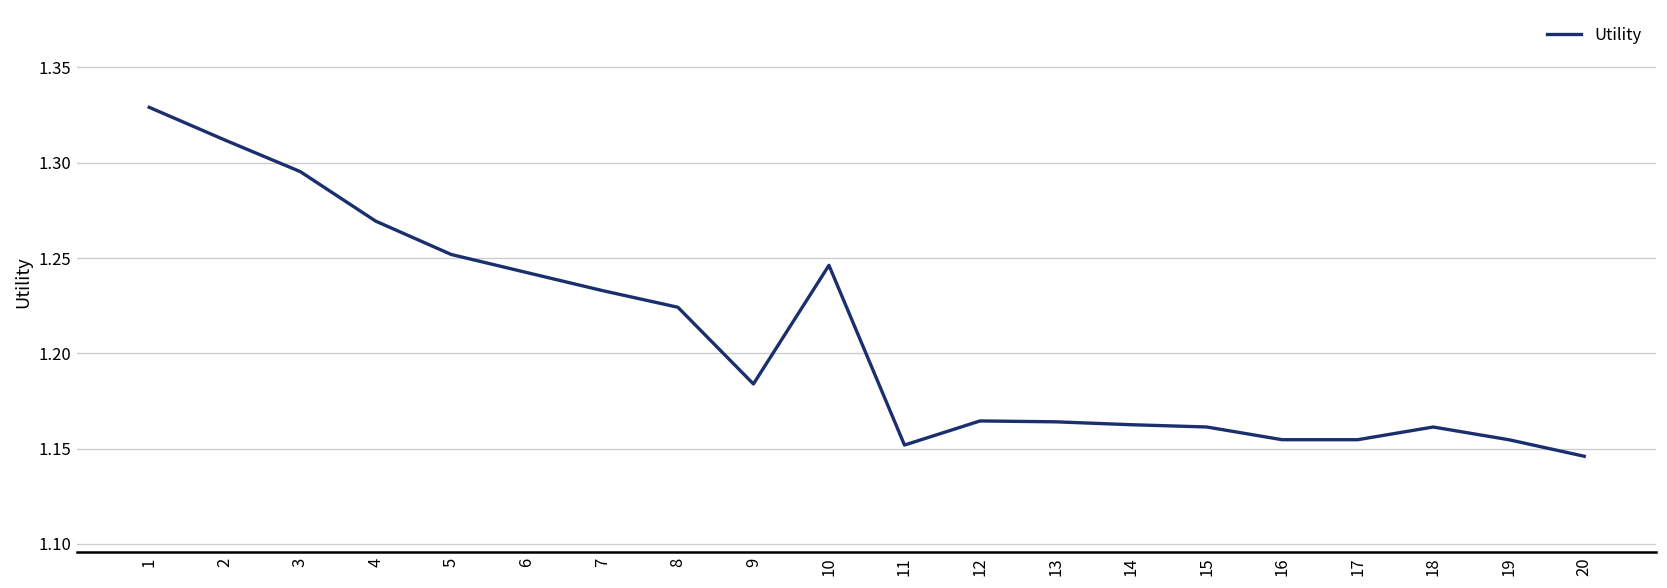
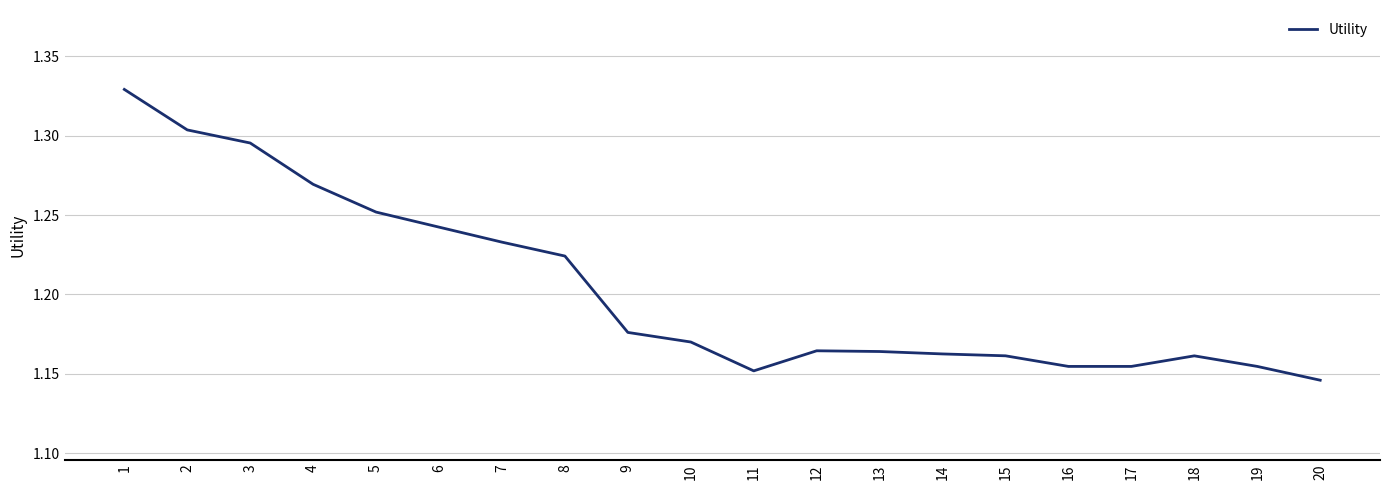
2: 1.312 -> 1.304
9: 1.184 -> 1.176
10: 1.246 -> 1.170
